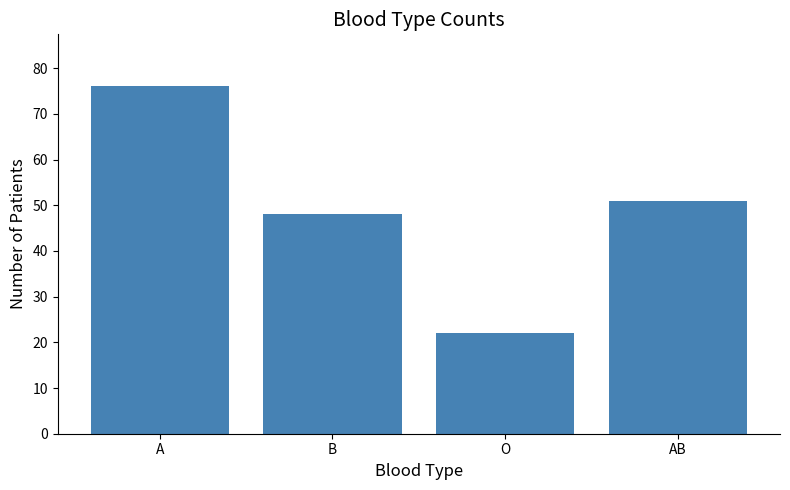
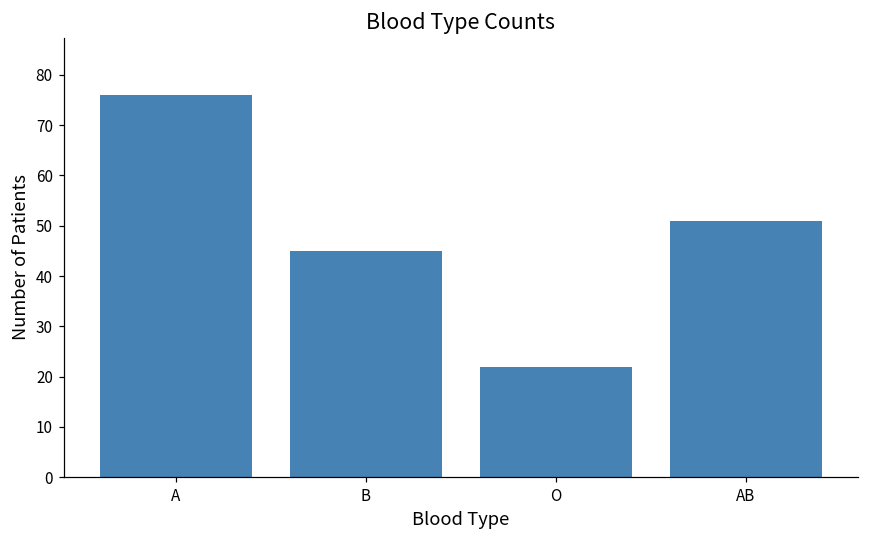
B: 48 -> 45
